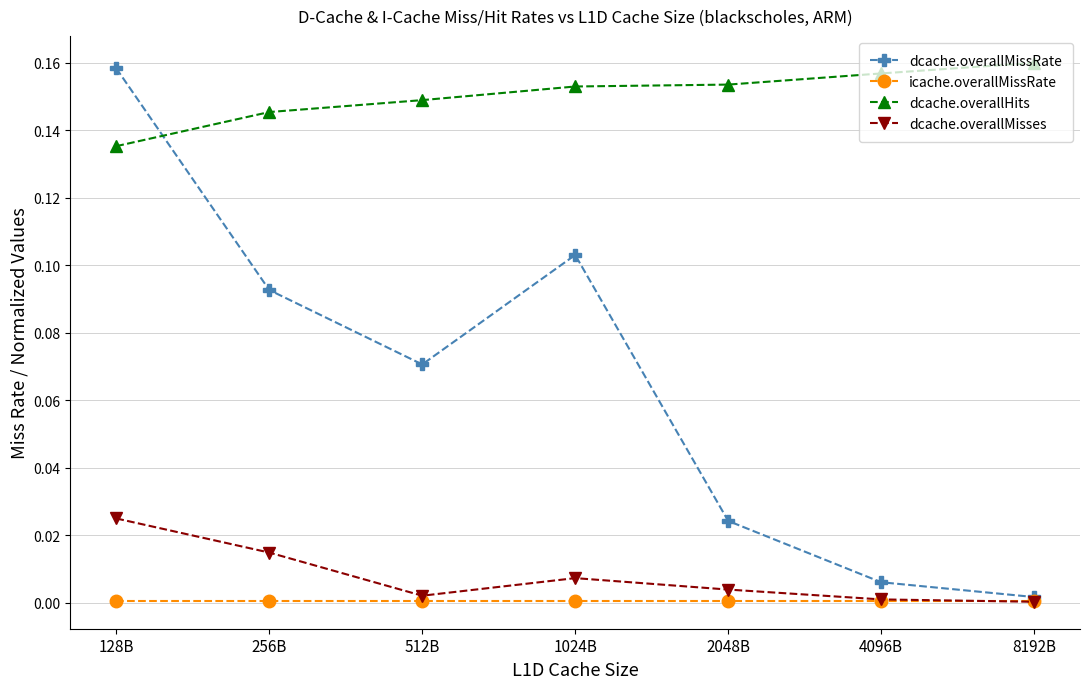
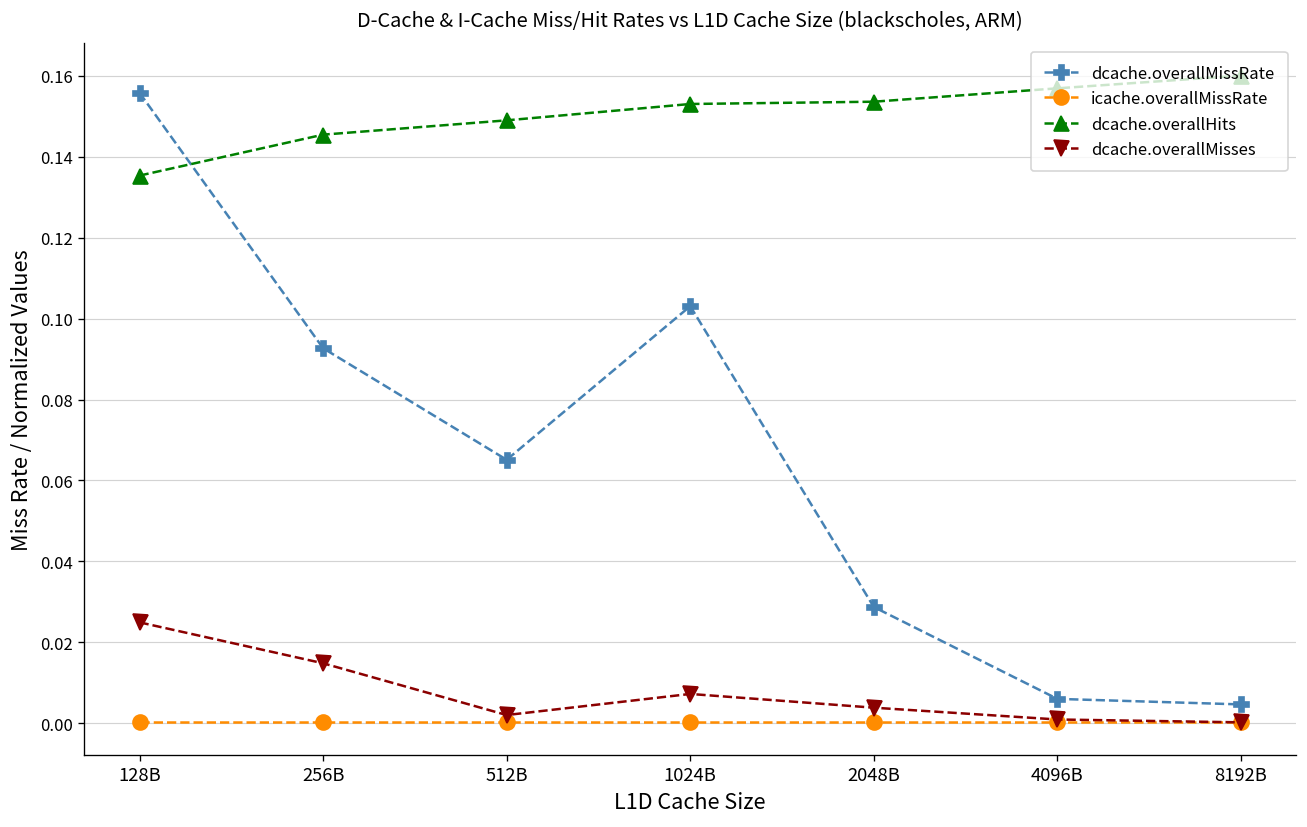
dcache.overallMissRate, 128B: 0.158 -> 0.156
dcache.overallMissRate, 512B: 0.071 -> 0.065
dcache.overallMissRate, 2048B: 0.024 -> 0.029
dcache.overallMissRate, 8192B: 0.002 -> 0.005
